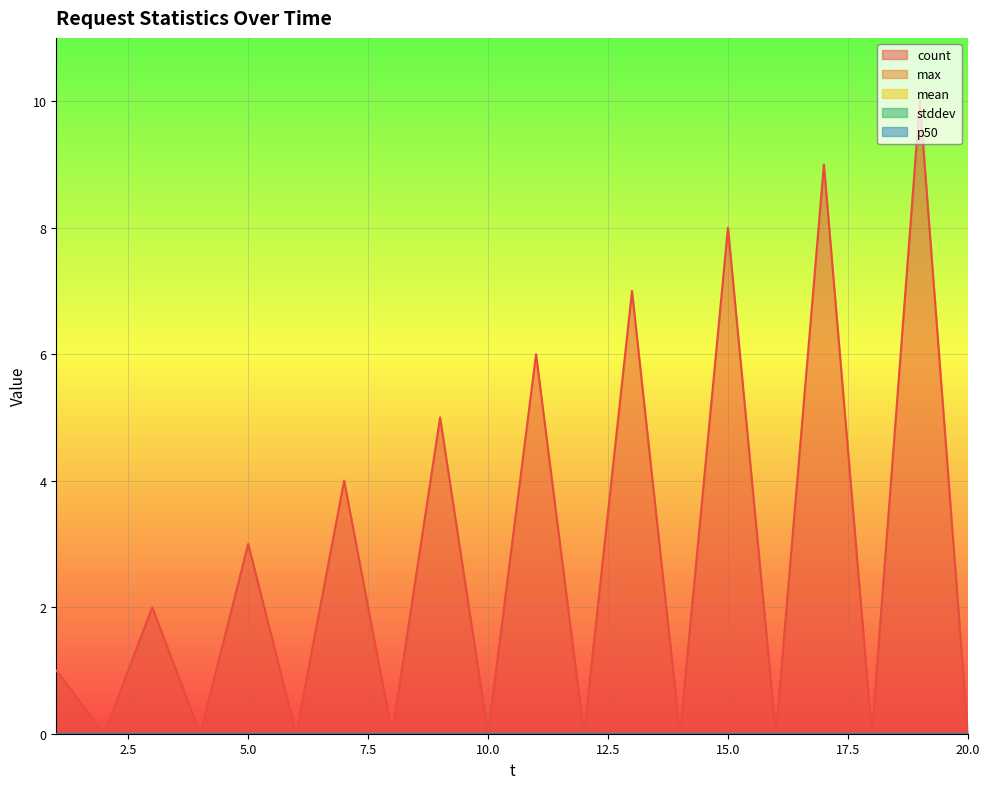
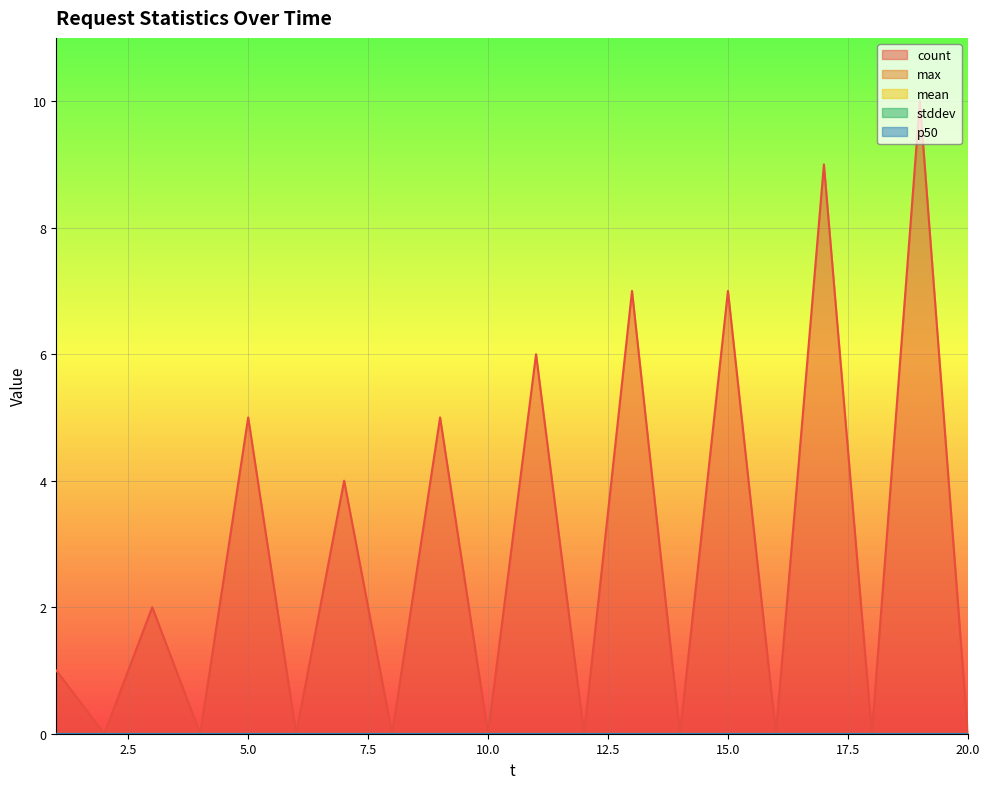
count, 5.0: 3 -> 5
count, 15.0: 8 -> 7
